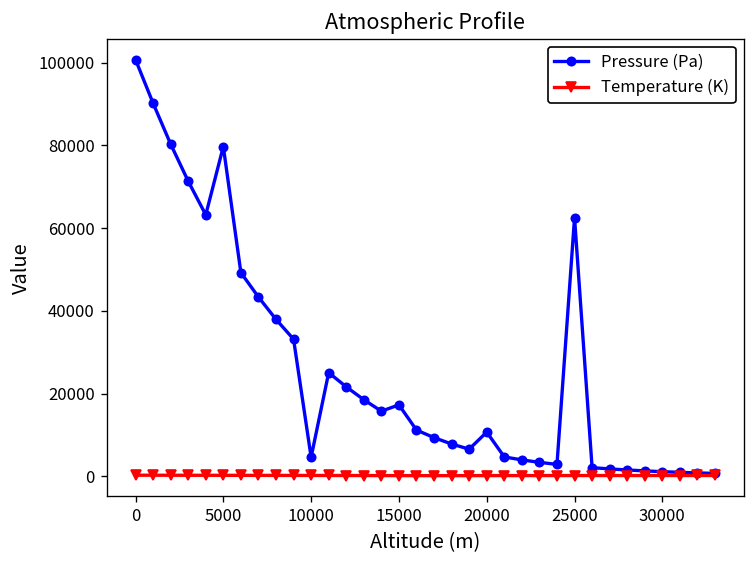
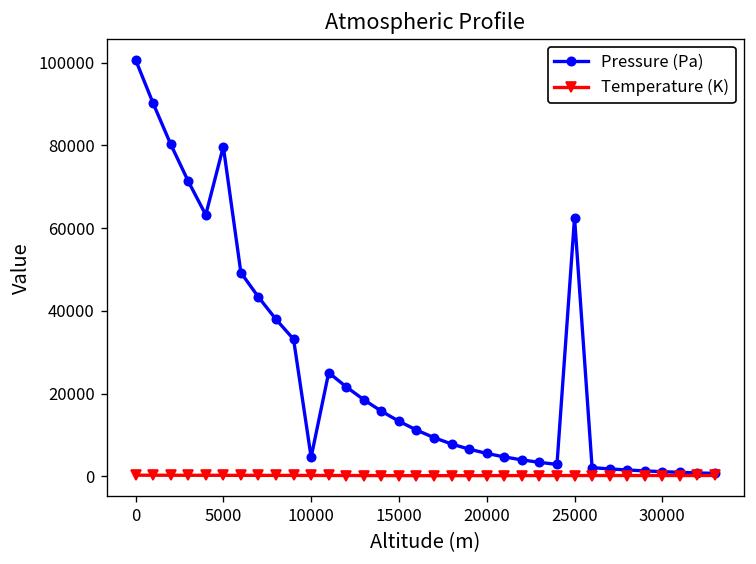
Pressure (Pa), 15000: 17000 -> 13000
Pressure (Pa), 20000: 11000 -> 6000
